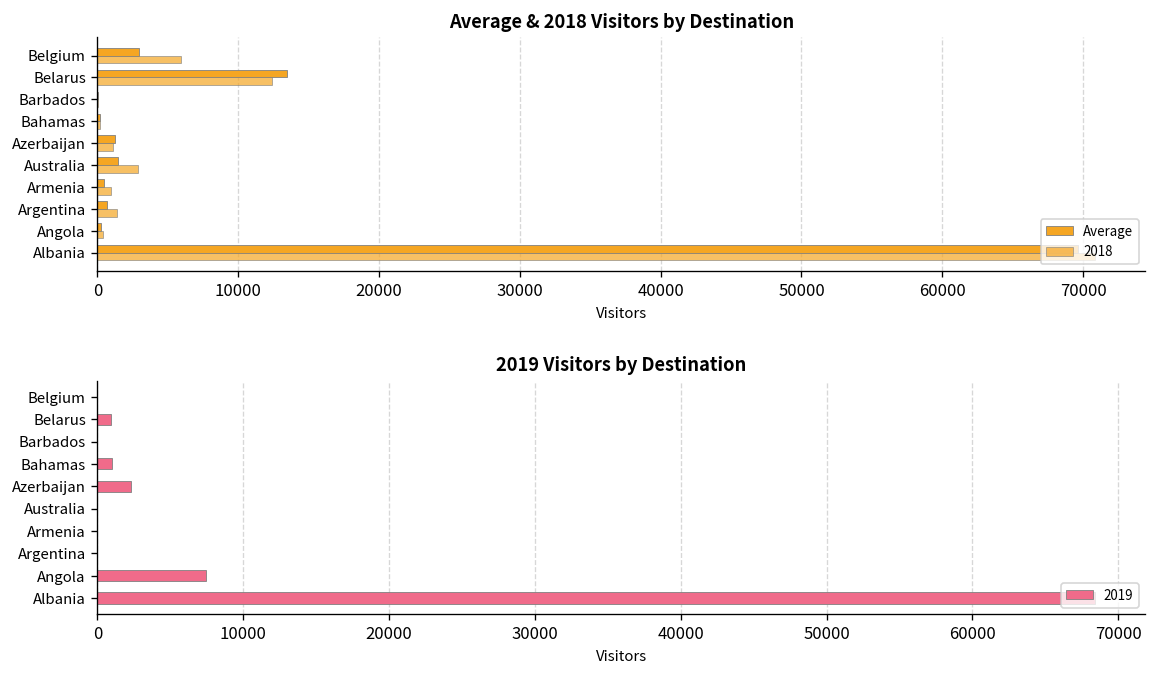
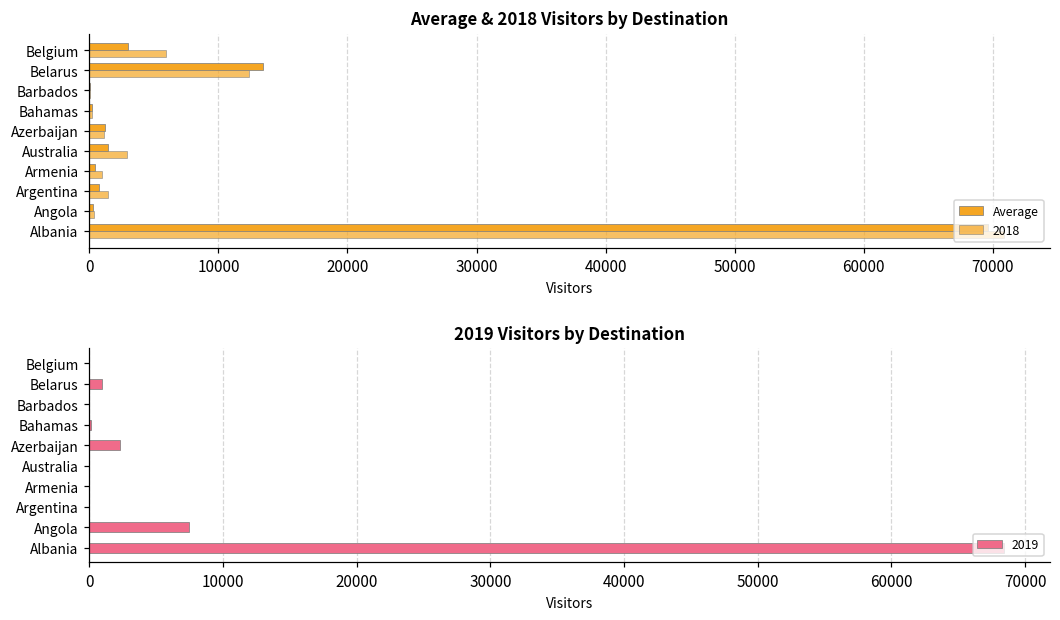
2019 Visitors by Destination, Bahamas: 1000 -> 100
